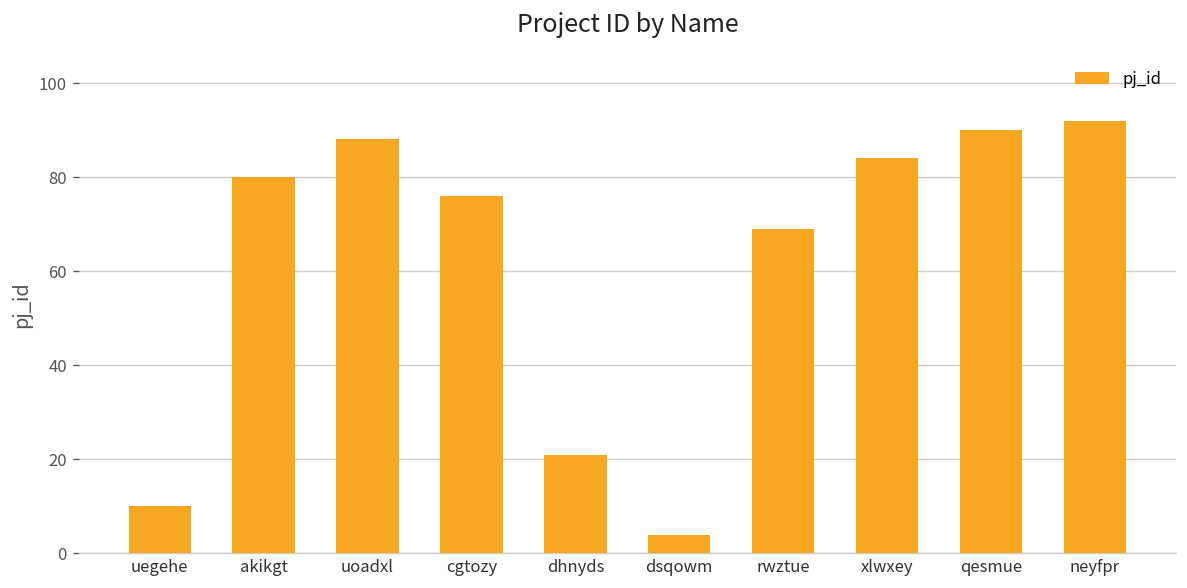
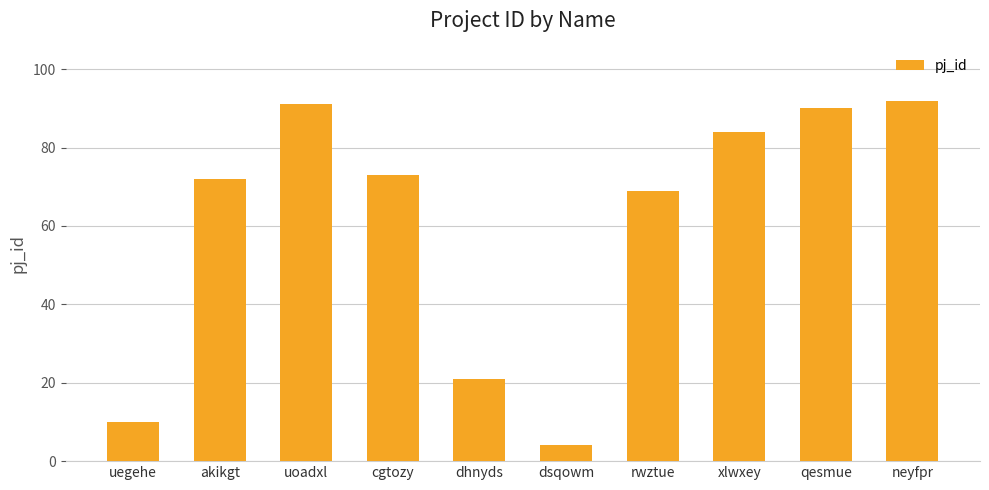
akikgt: 80 -> 72
uoadxl: 88 -> 91
cgtozy: 76 -> 73
